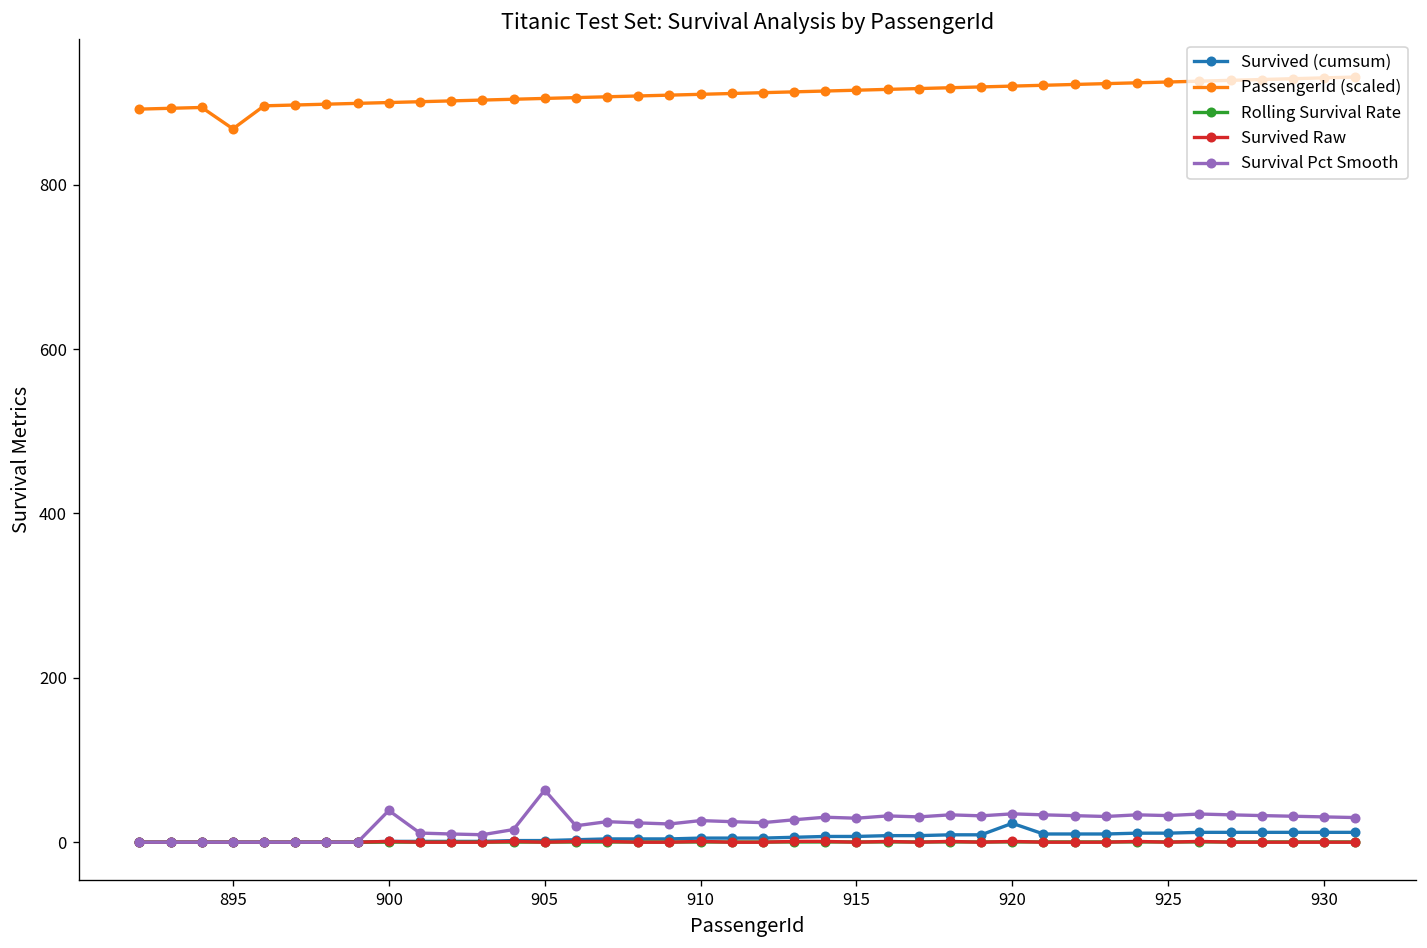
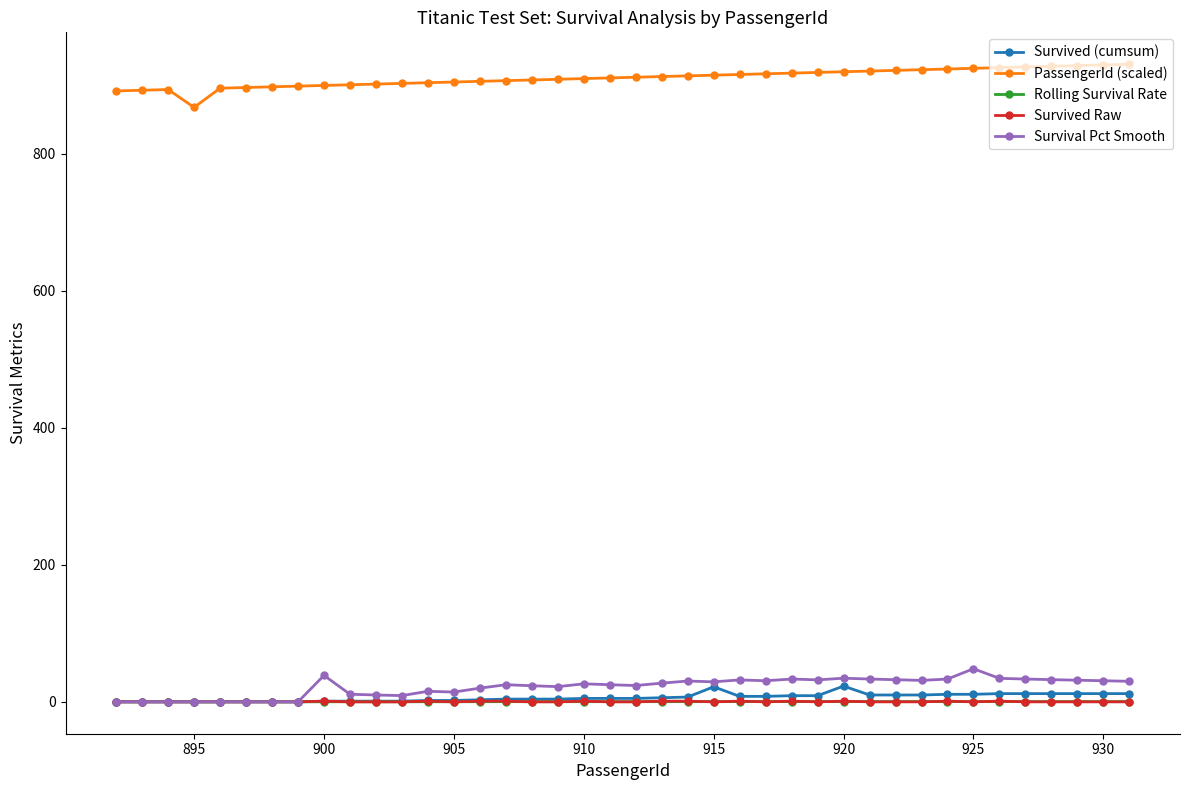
Survival Pct Smooth, 905: 60 -> 10
Survived (cumsum), 915: 10 -> 20
Survival Pct Smooth, 925: 30 -> 50
